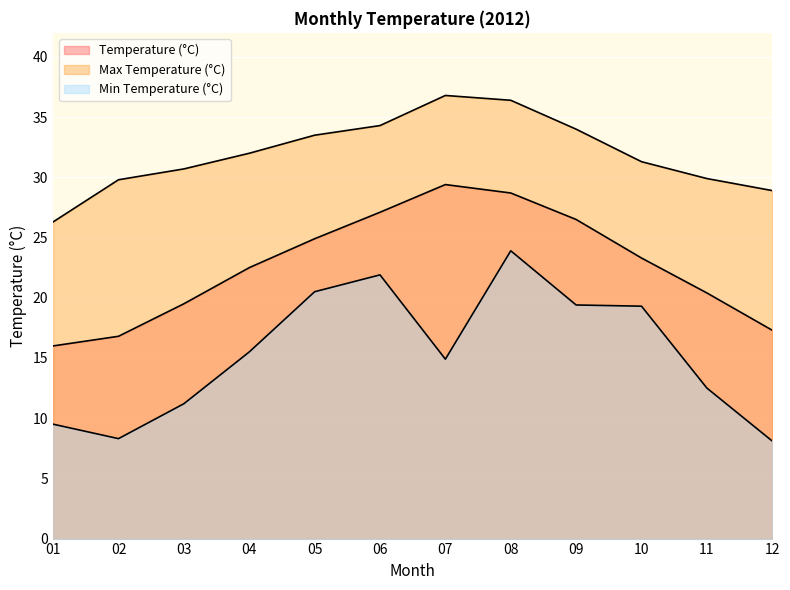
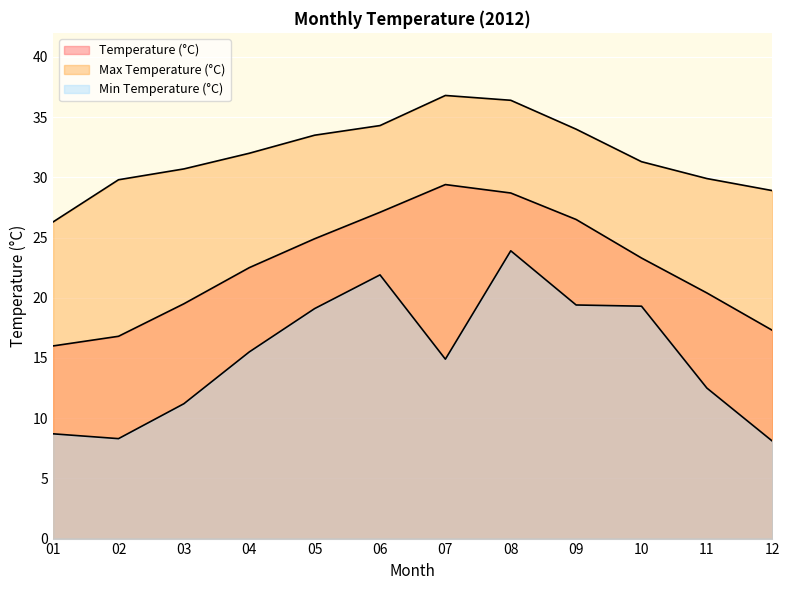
Min Temperature (°C), 01: 9.5 -> 8.7
Min Temperature (°C), 05: 20.5 -> 19.1
